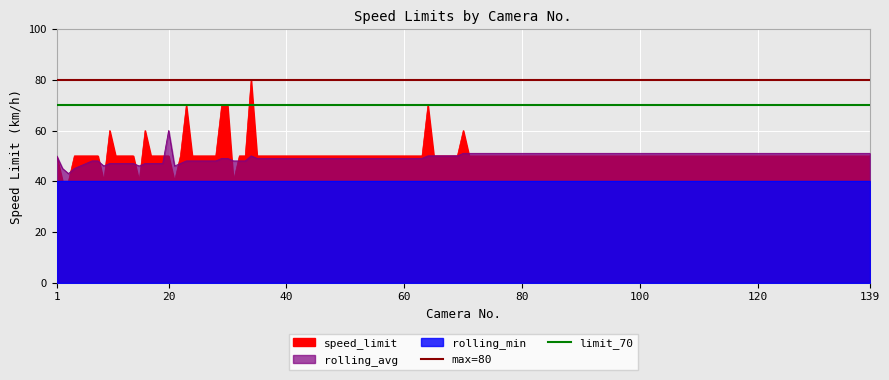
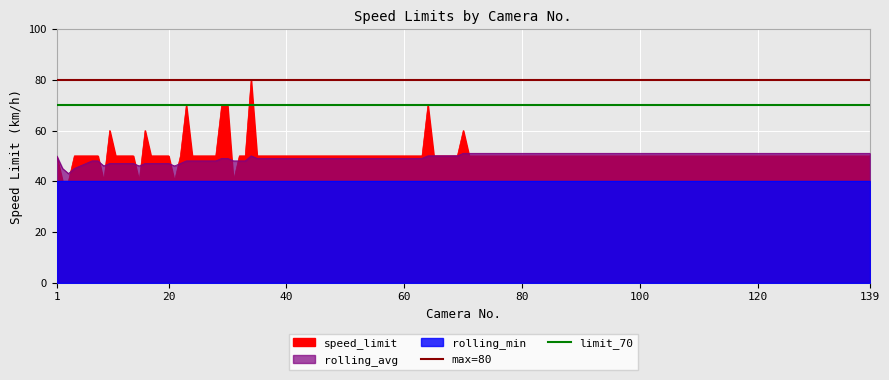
rolling_avg, 20: 60 -> 47
